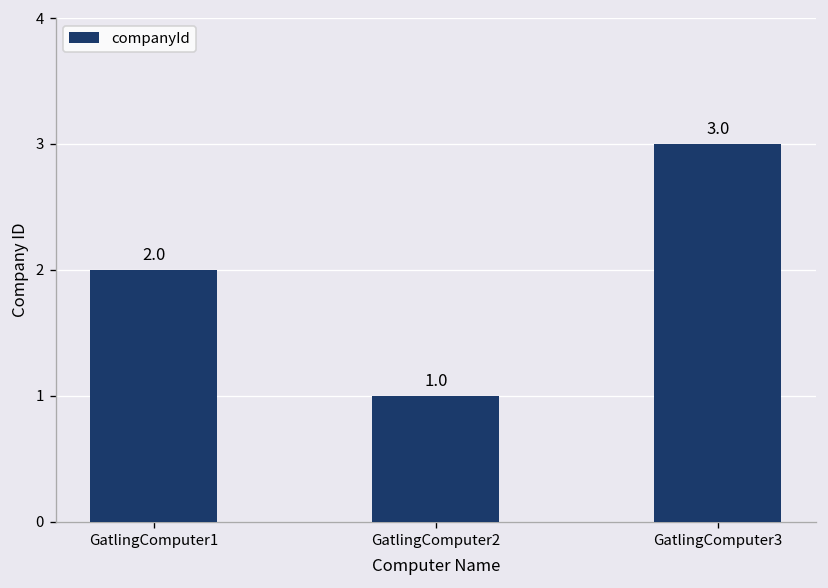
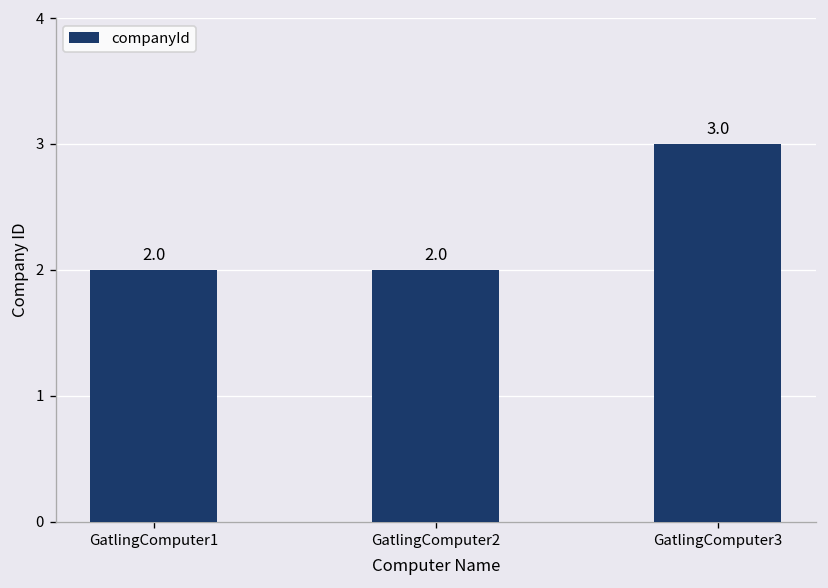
GatlingComputer2: 1.0 -> 2.0
